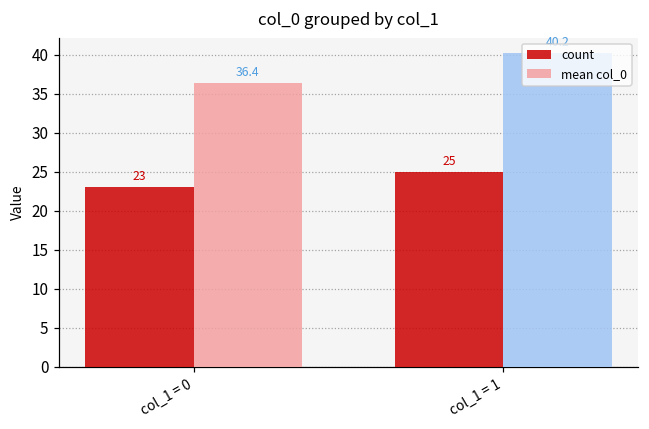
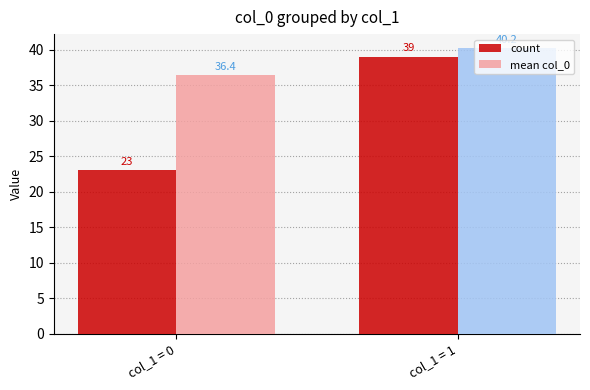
count, col_1 = 1: 25 -> 39
